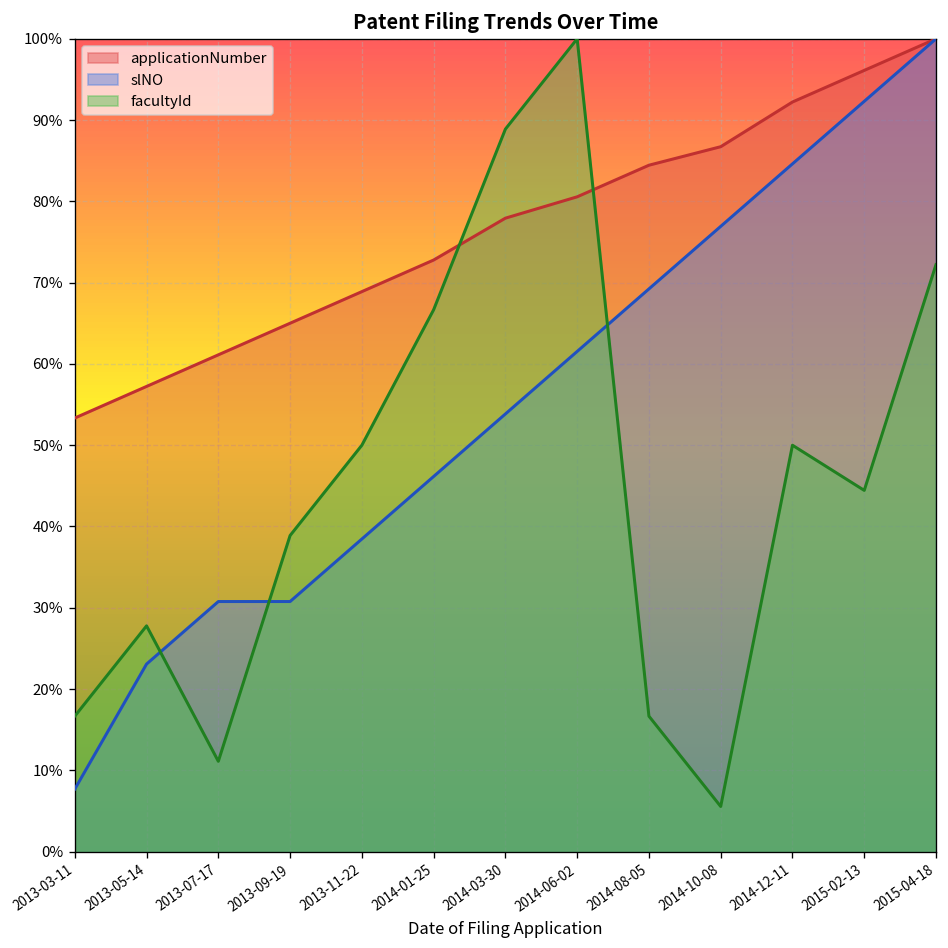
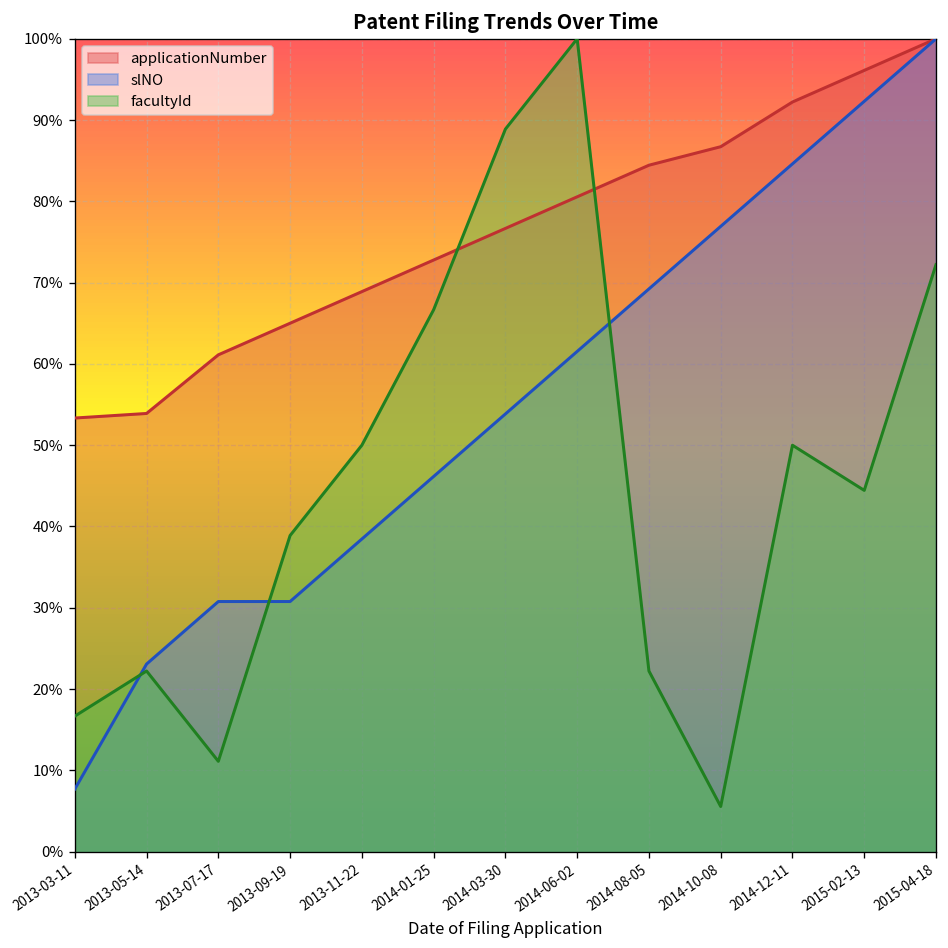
applicationNumber, 2013-05-14: 57% -> 54%
facultyId, 2013-05-14: 28% -> 22%
applicationNumber, 2014-03-30: 78% -> 77%
facultyId, 2014-08-05: 17% -> 22%
